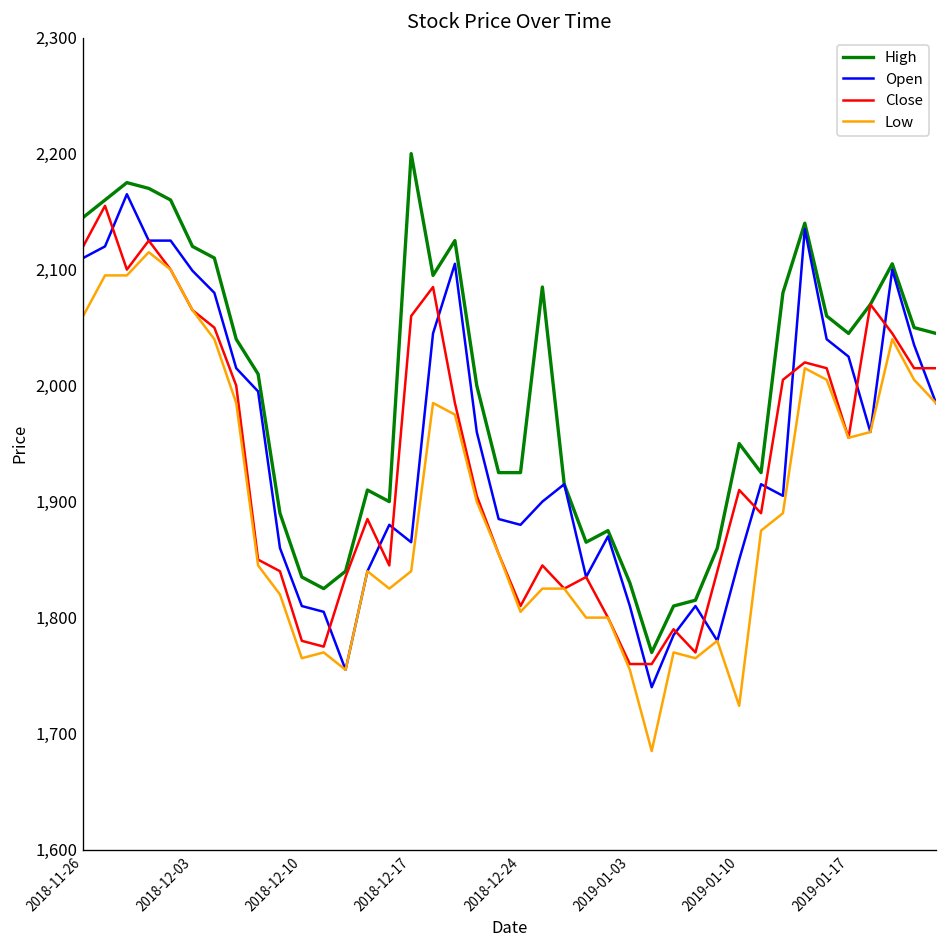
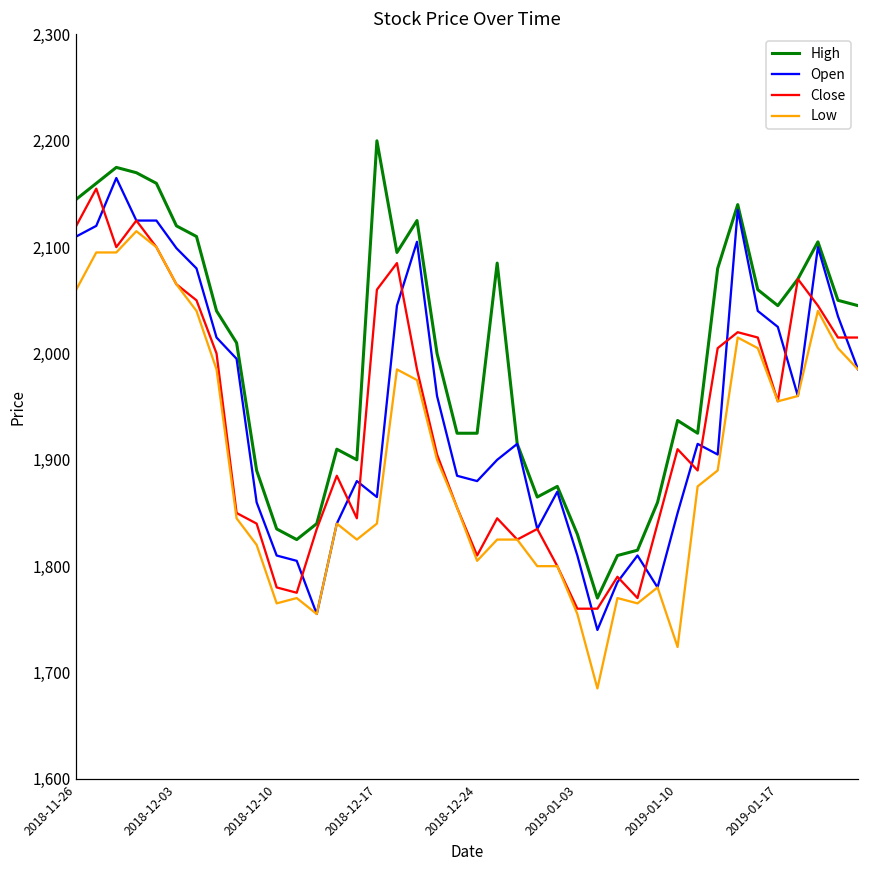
High, 2019-01-10: 1,950 -> 1,940
